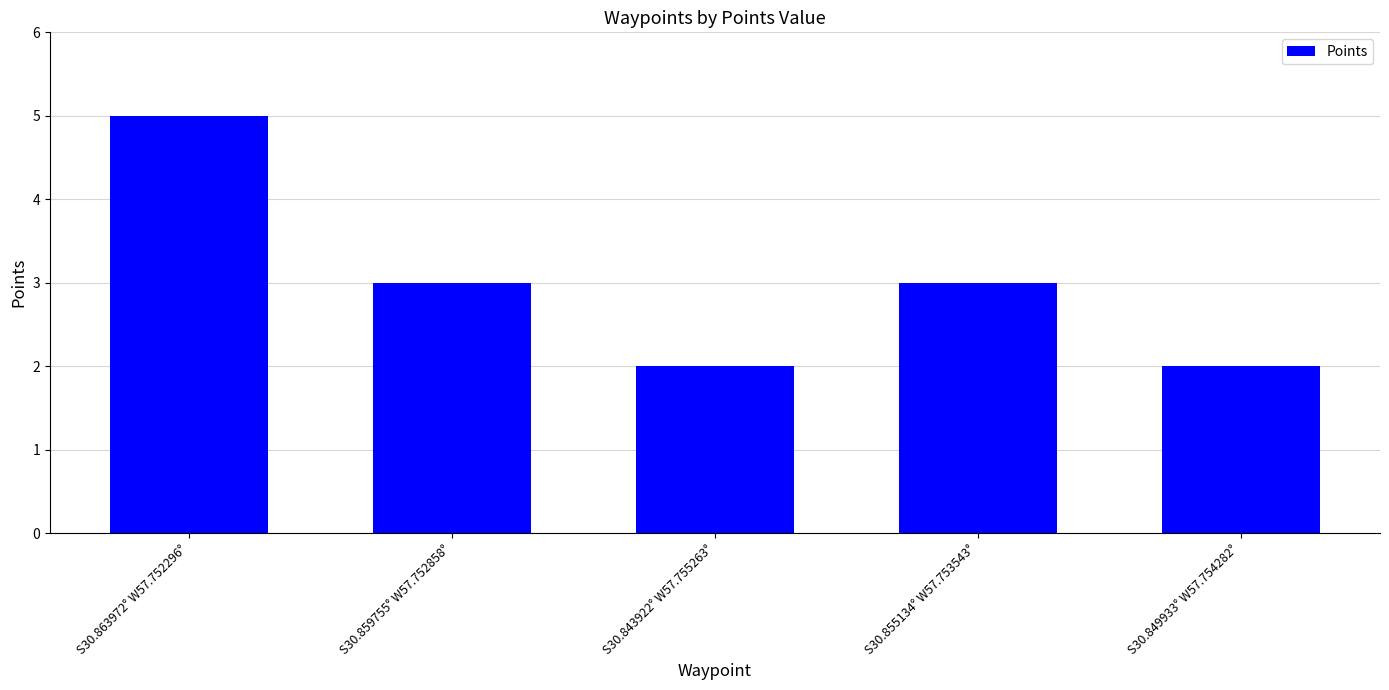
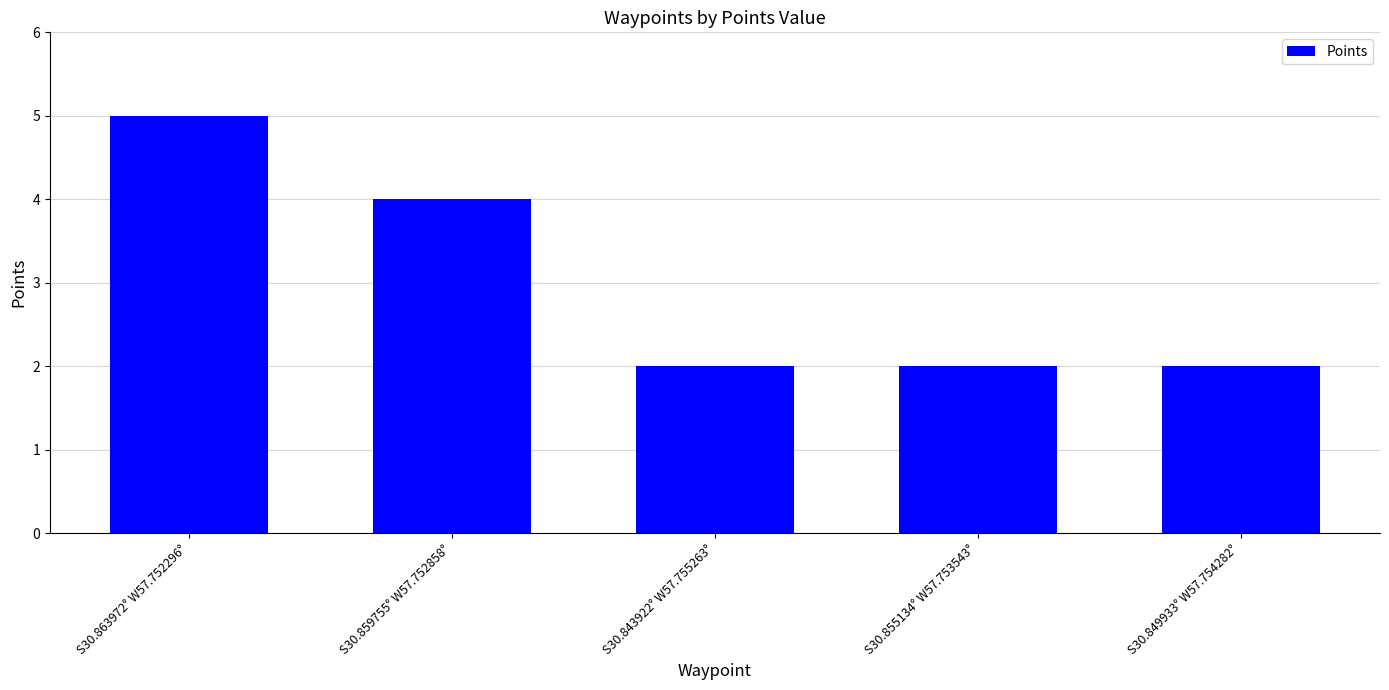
S30.859755° W57.752858°: 3 -> 4
S30.855134° W57.753543°: 3 -> 2
